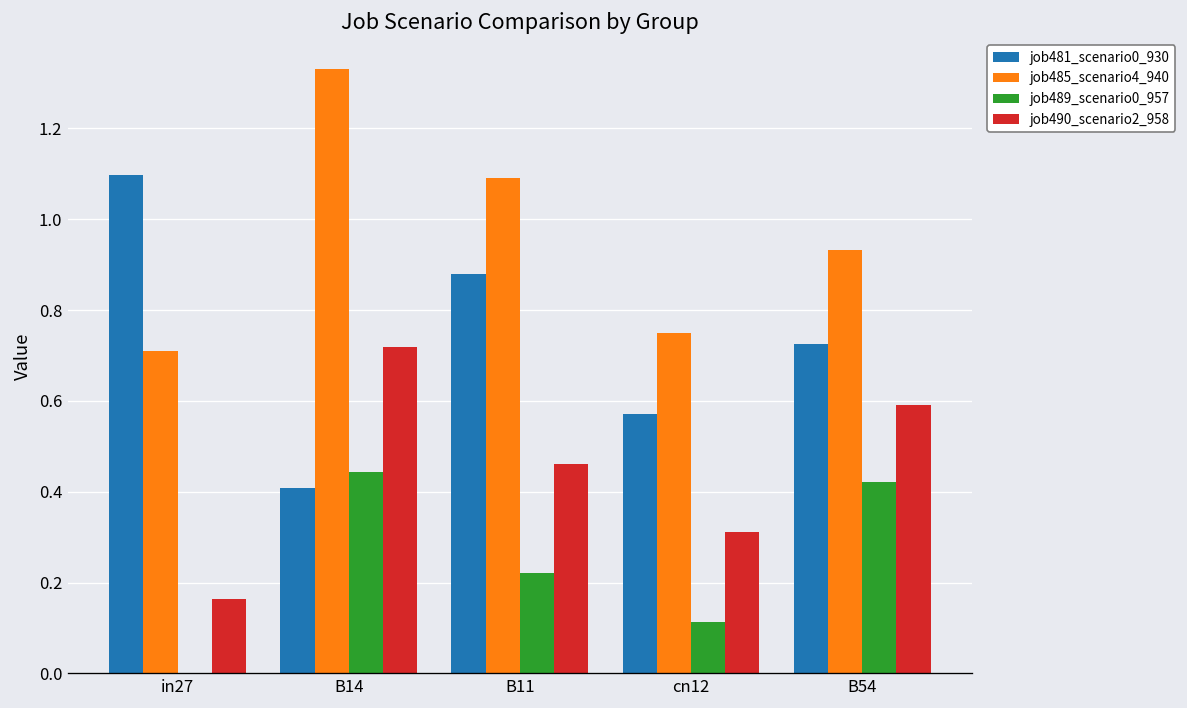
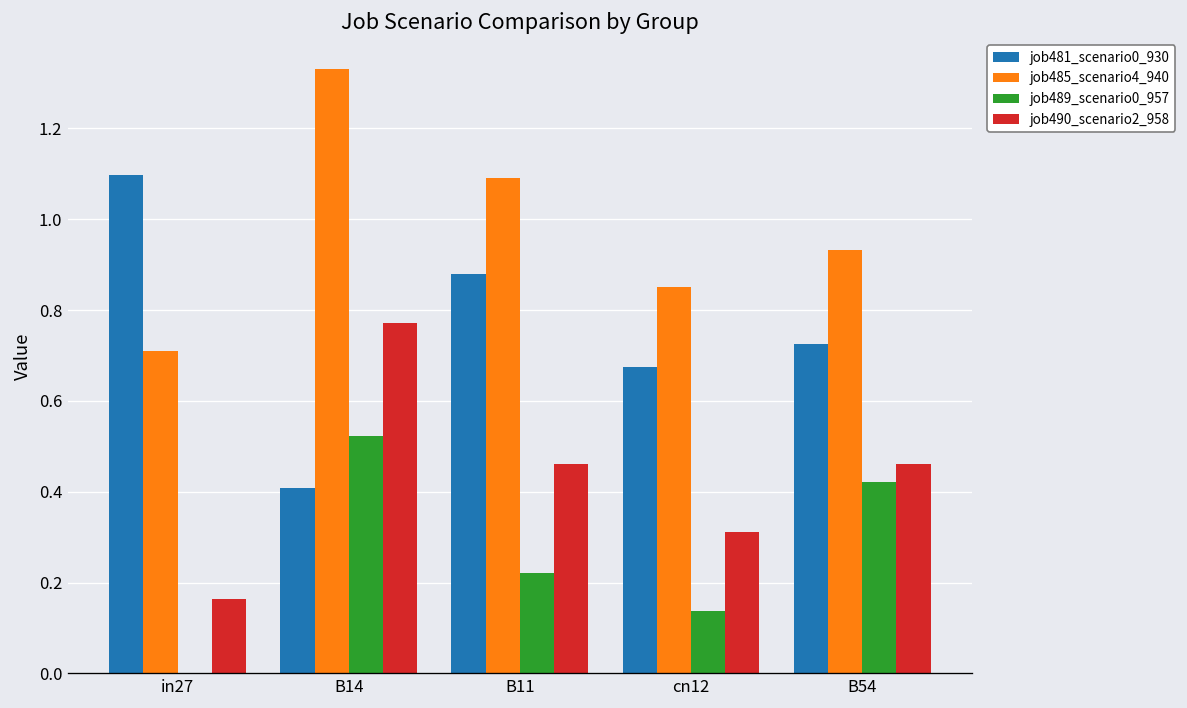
job489_scenario0_957, B14: 0.44 -> 0.52
job490_scenario2_958, B14: 0.72 -> 0.77
job481_scenario0_930, cn12: 0.57 -> 0.68
job485_scenario4_940, cn12: 0.75 -> 0.85
job489_scenario0_957, cn12: 0.11 -> 0.14
job490_scenario2_958, B54: 0.59 -> 0.46
